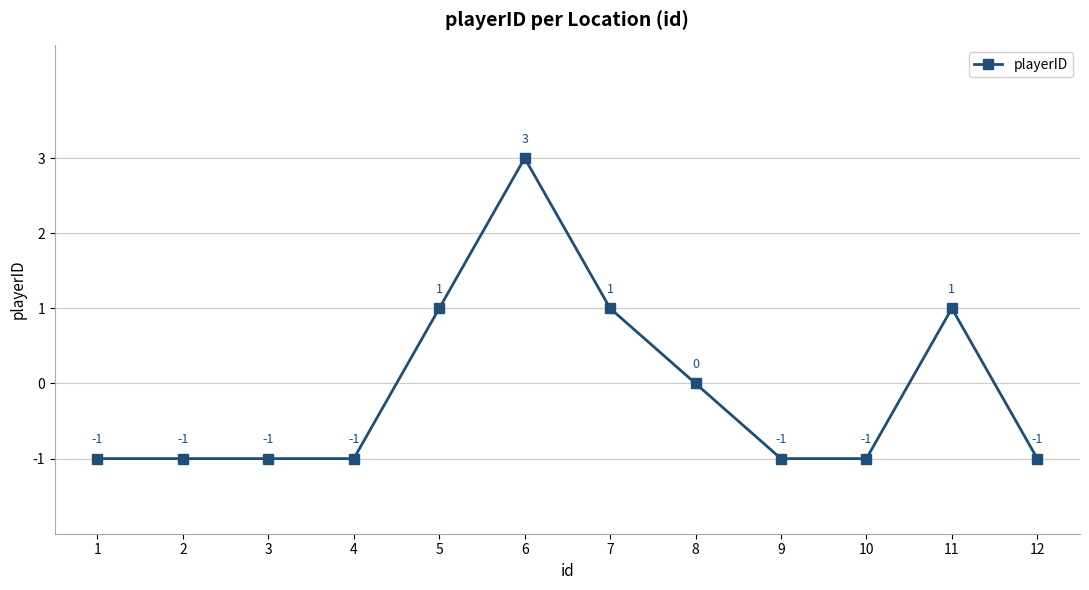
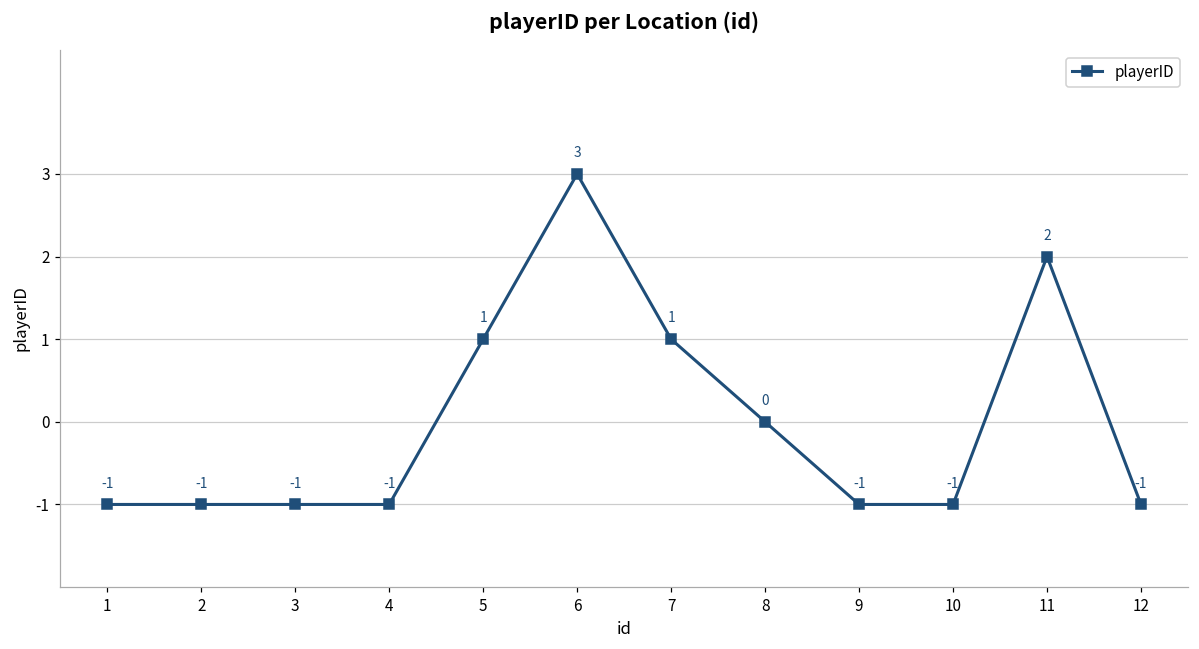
11: 1 -> 2
